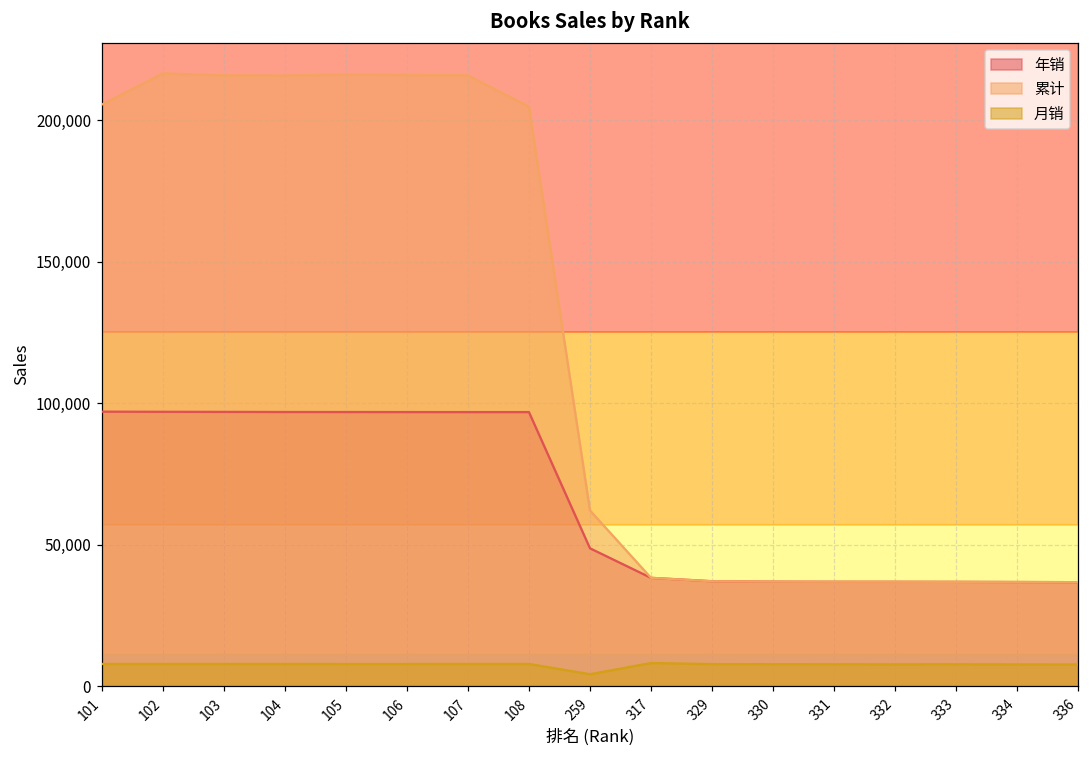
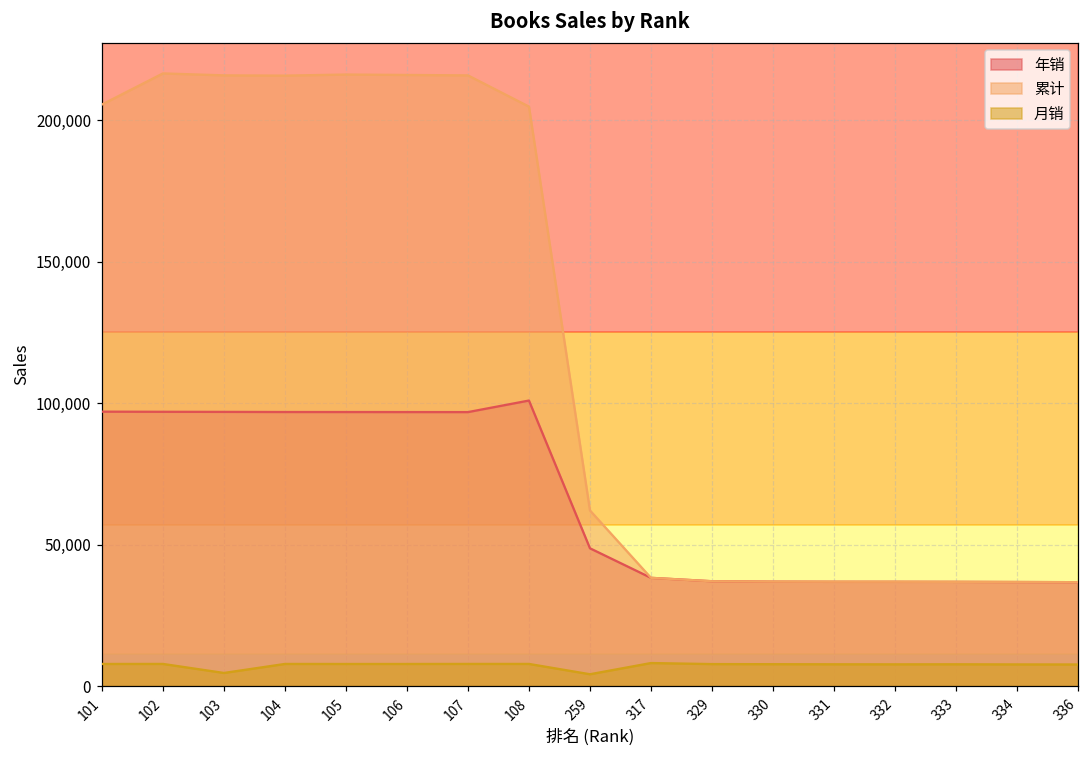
月销, 103: 8,000 -> 5,000
年销, 108: 97,000 -> 101,000
